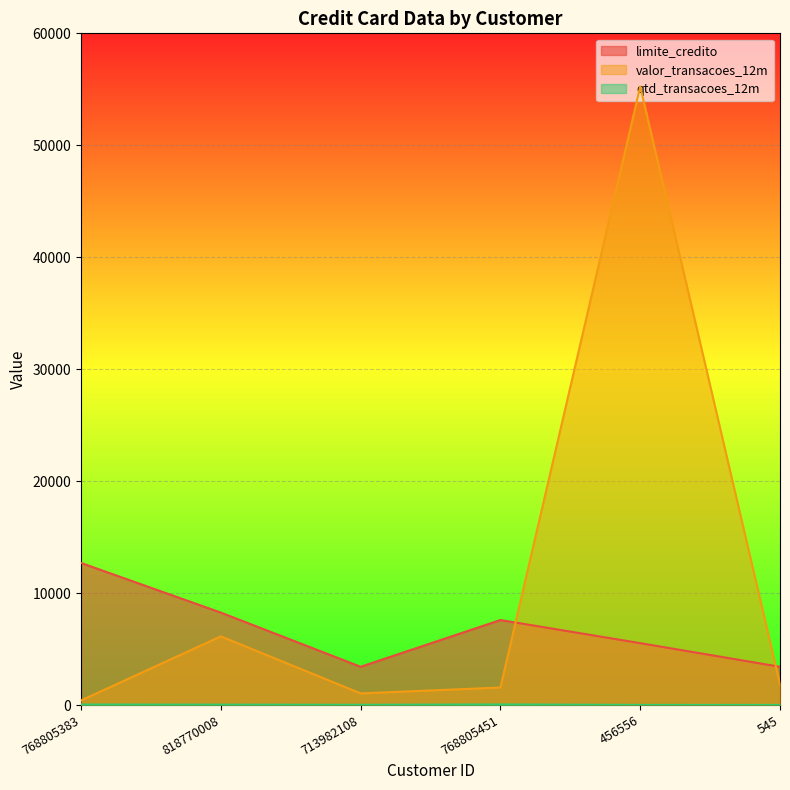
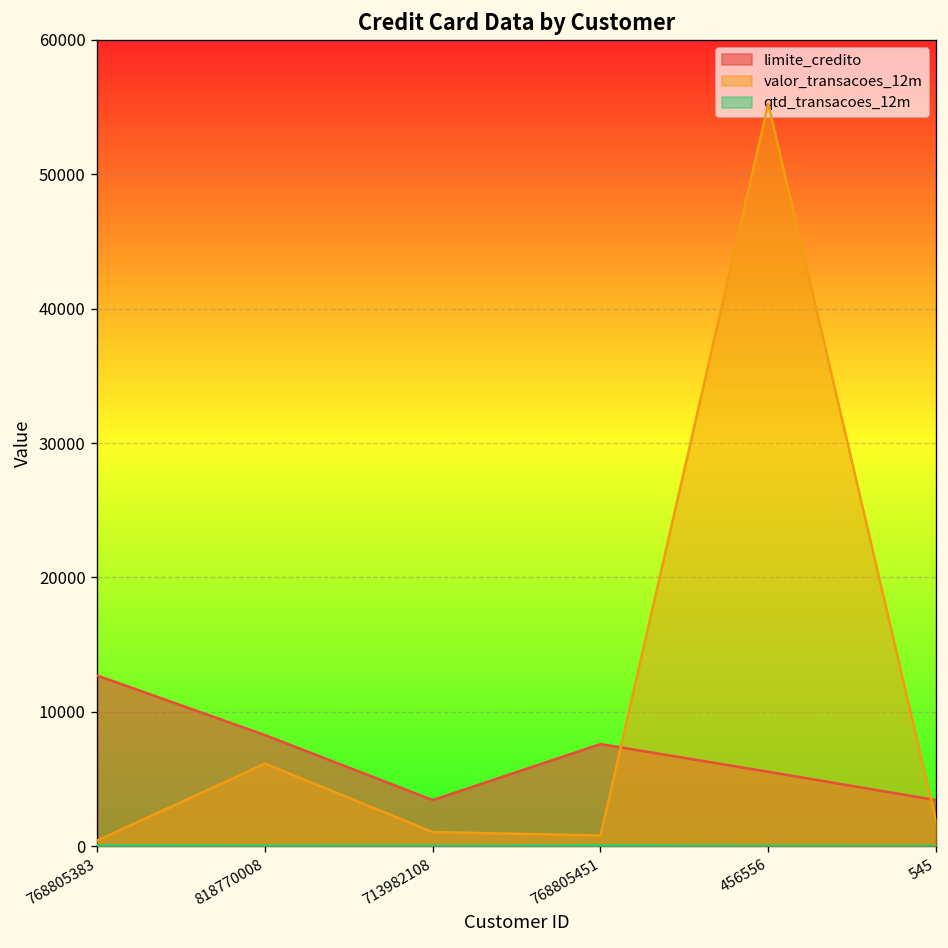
valor_transacoes_12m, 768805451: 1600 -> 800
